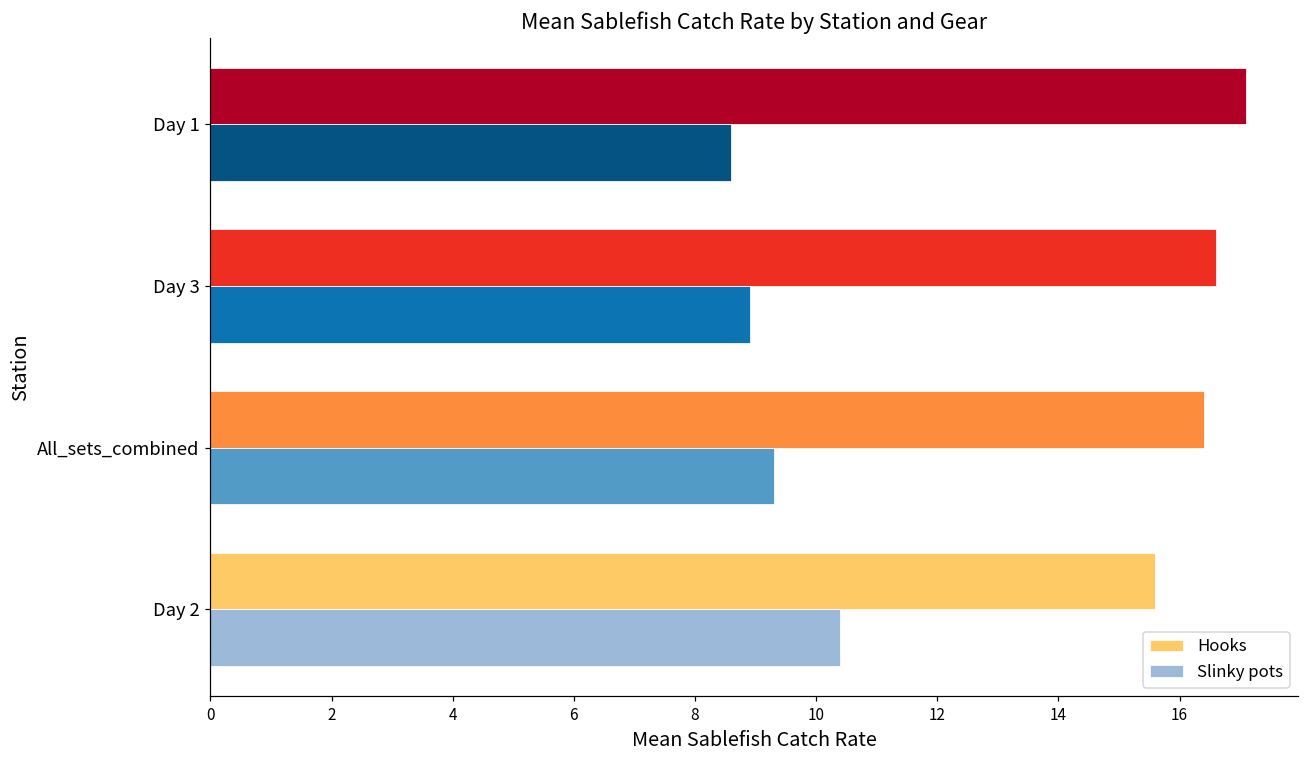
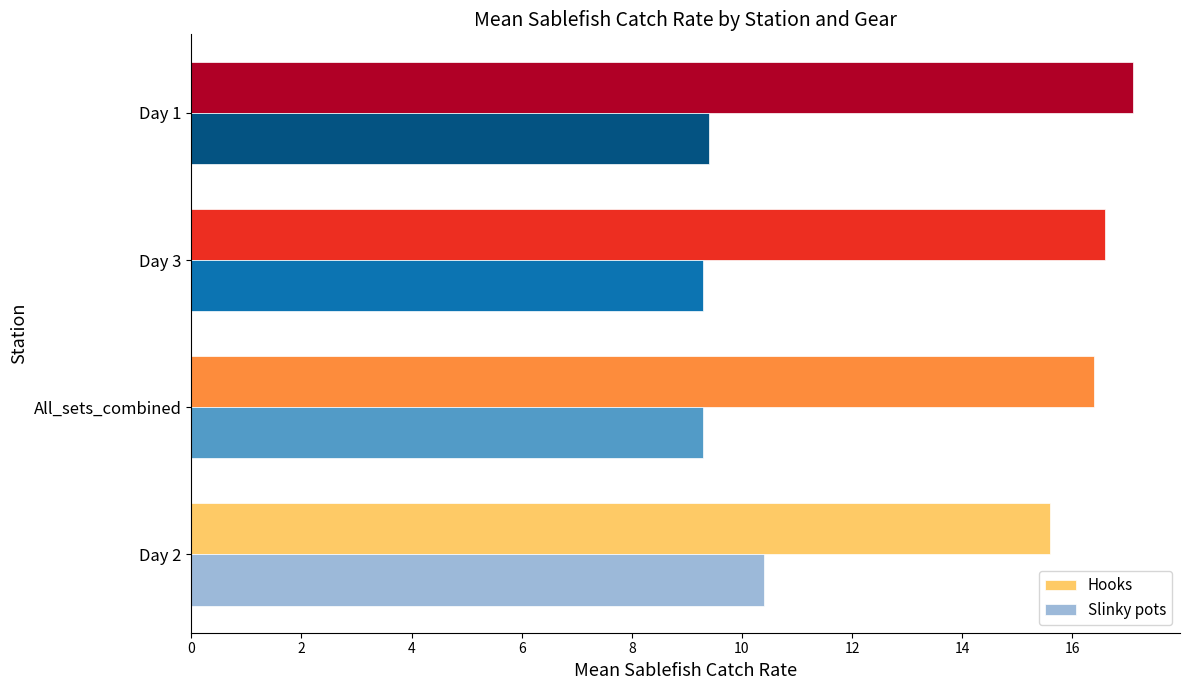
Slinky pots, Day 1: 8.6 -> 9.4
Slinky pots, Day 3: 8.9 -> 9.3
